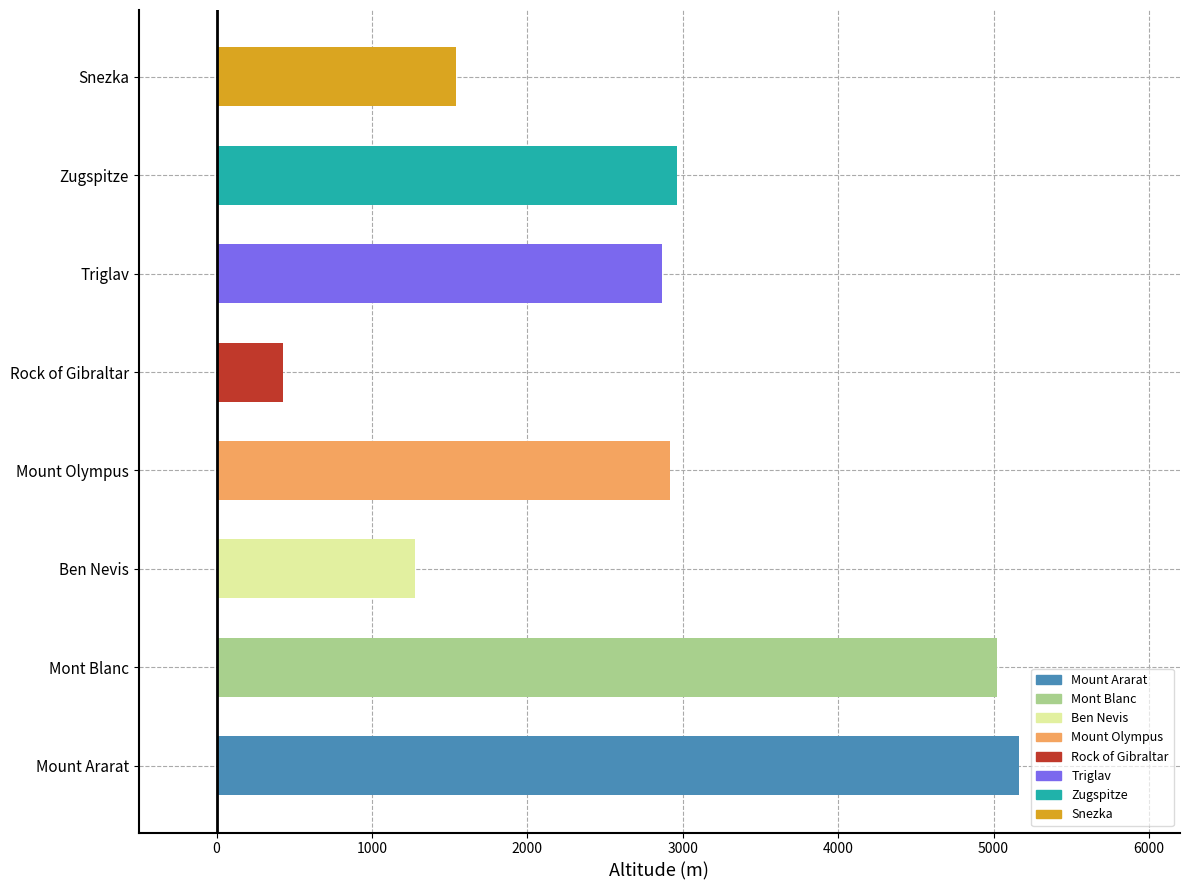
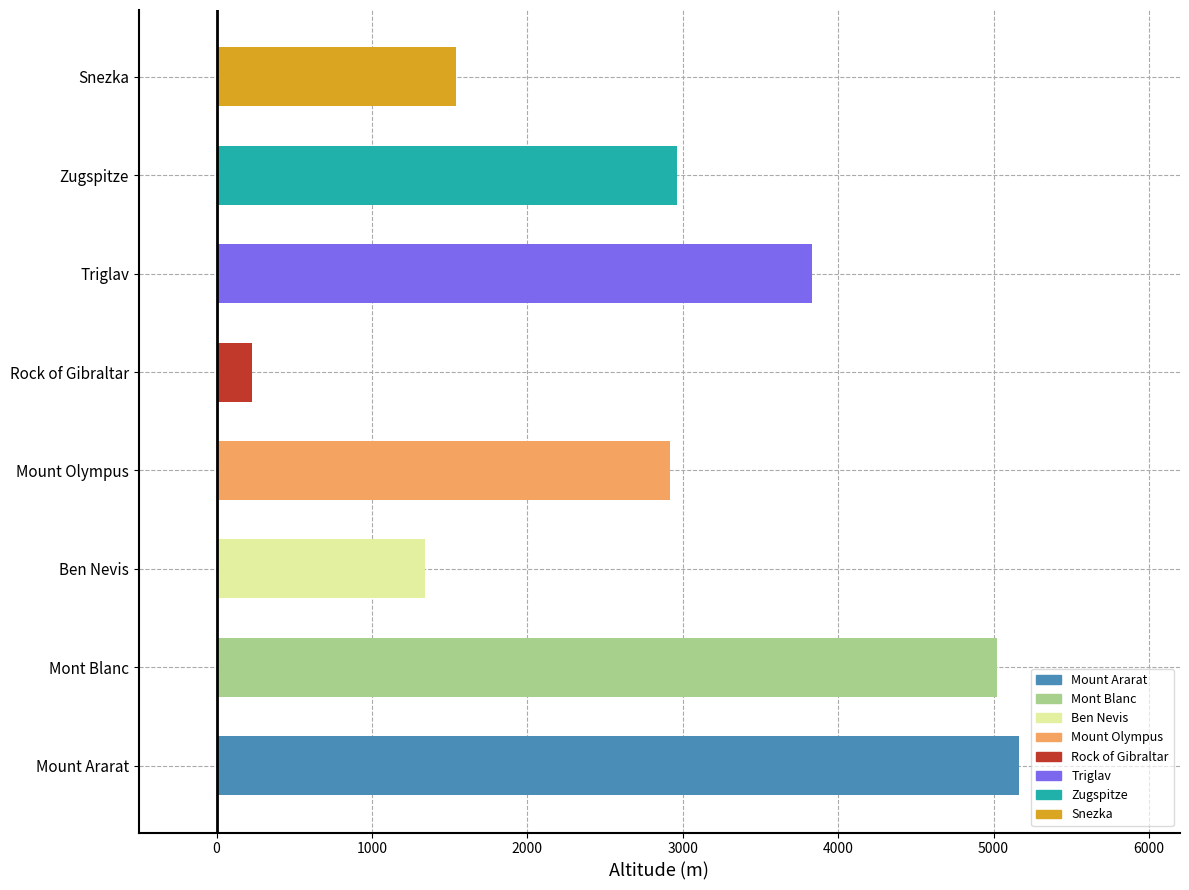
Triglav: 2860 -> 3830
Rock of Gibraltar: 430 -> 230
Ben Nevis: 1280 -> 1340
